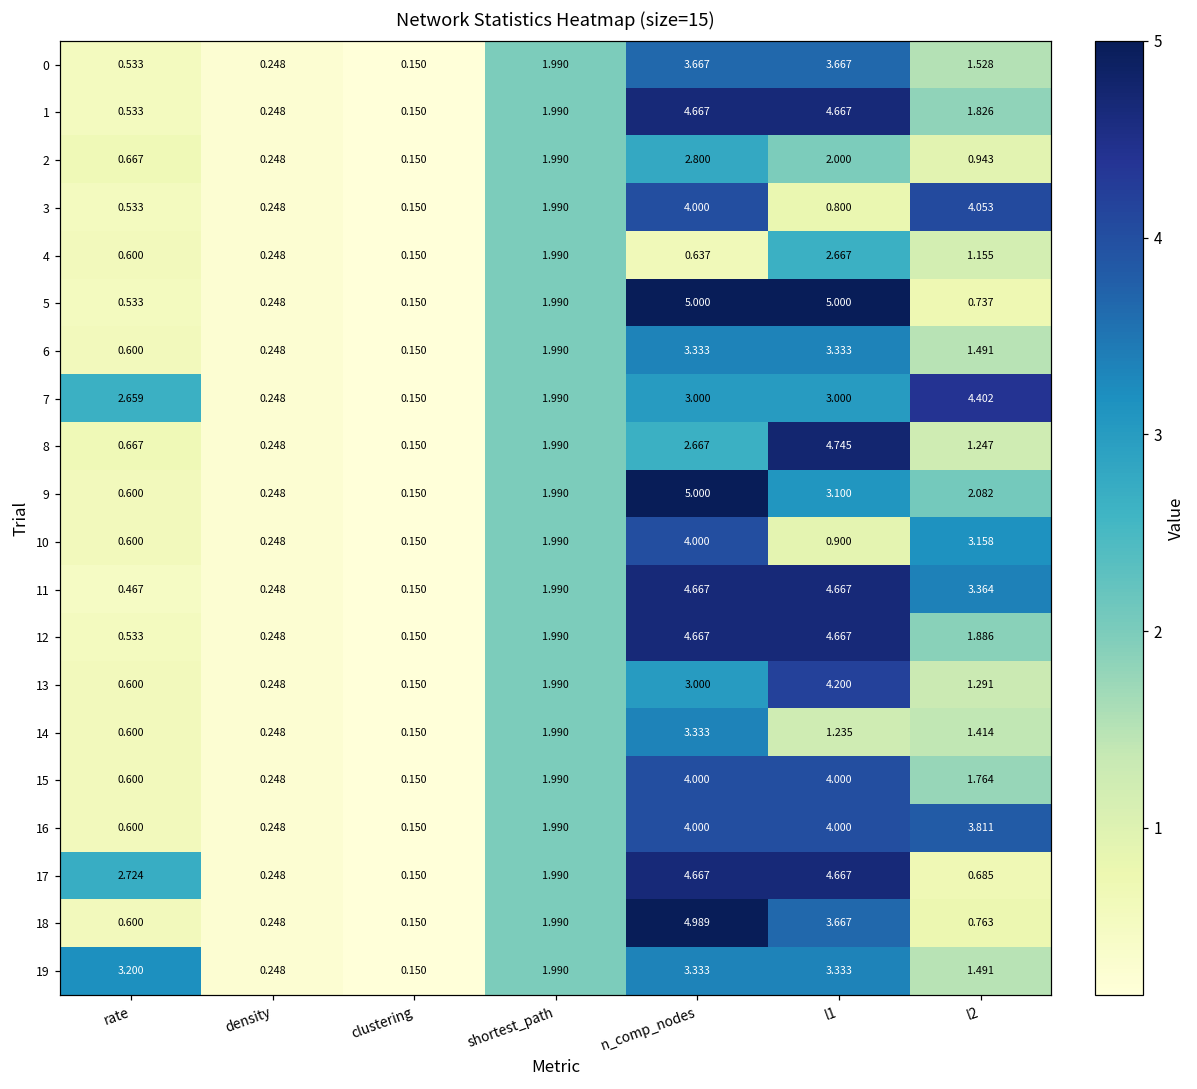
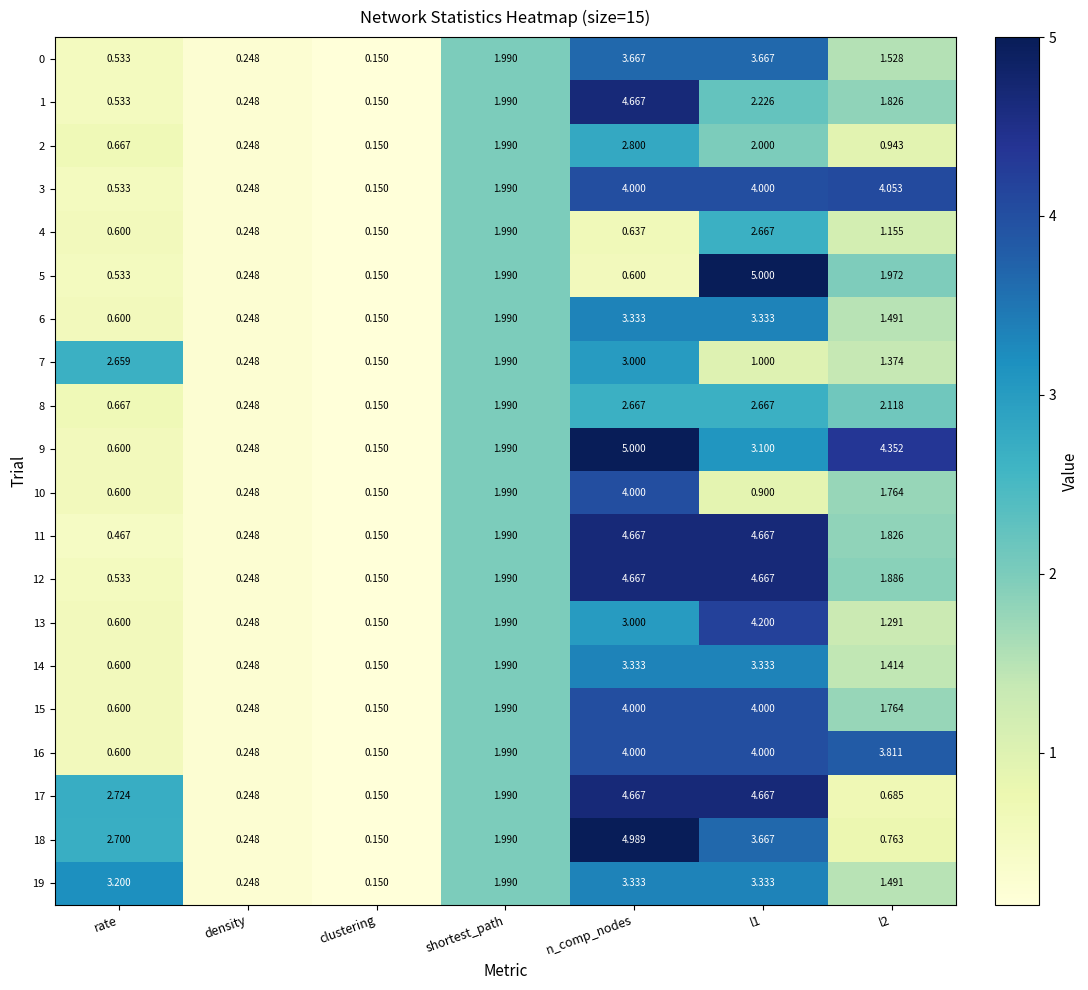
1, l1: 4.667 -> 2.226
3, l1: 0.800 -> 4.000
5, n_comp_nodes: 5.000 -> 0.600
5, l2: 0.737 -> 1.972
7, l1: 3.000 -> 1.000
7, l2: 4.402 -> 1.374
8, l1: 4.745 -> 2.667
8, l2: 1.247 -> 2.118
9, l2: 2.082 -> 4.352
10, l2: 3.158 -> 1.764
11, l2: 3.364 -> 1.826
14, l1: 1.235 -> 3.333
18, rate: 0.600 -> 2.700
